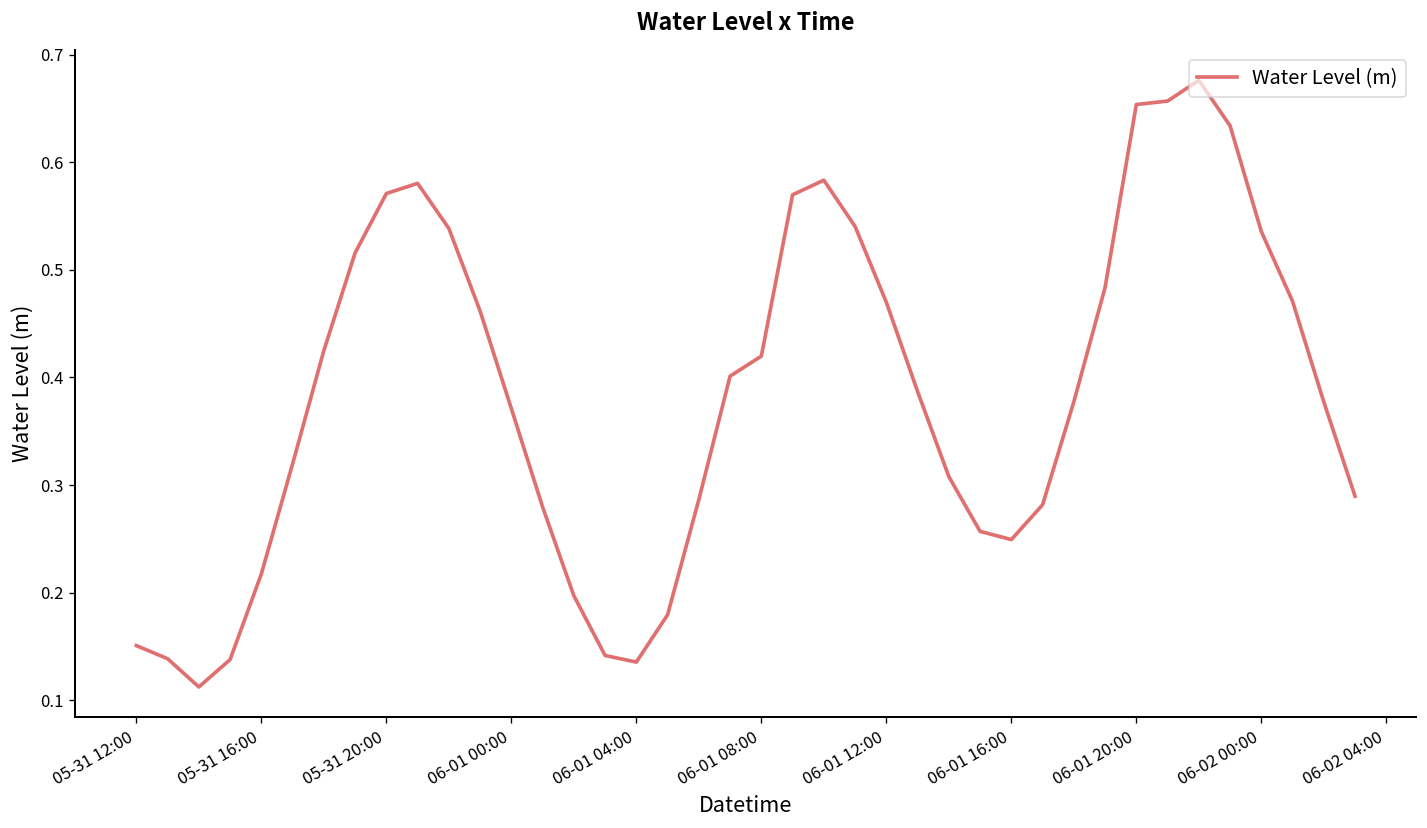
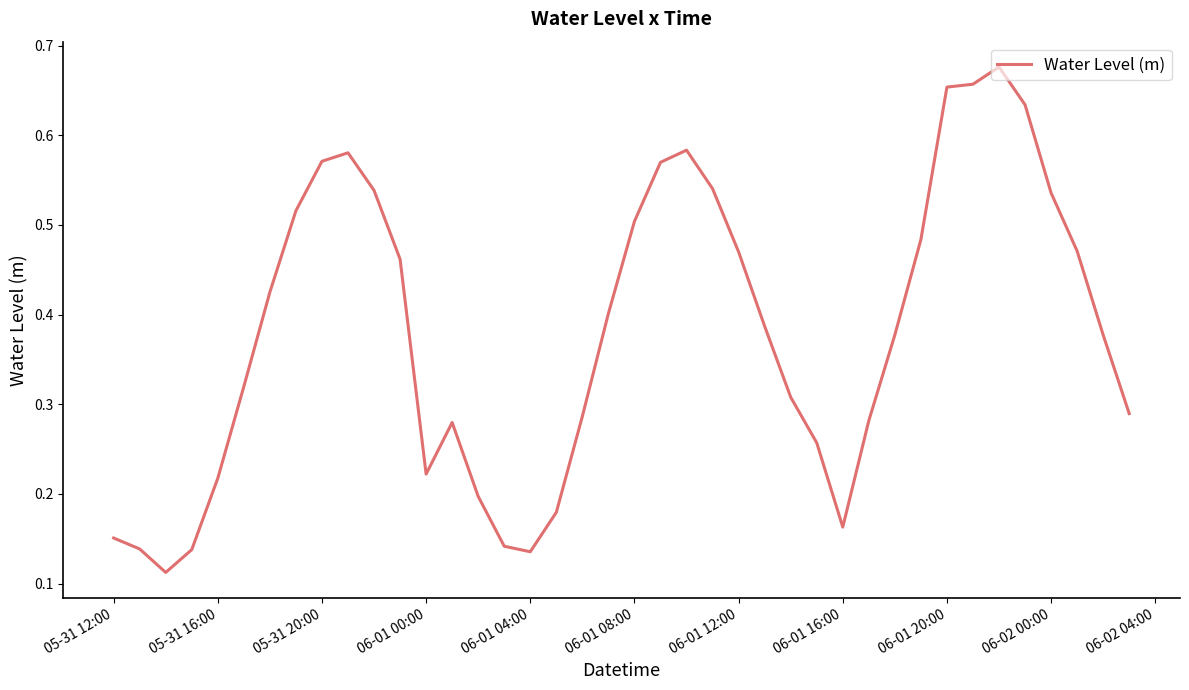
06-01 00:00: 0.37 -> 0.22
06-01 08:00: 0.42 -> 0.50
06-01 16:00: 0.25 -> 0.16
